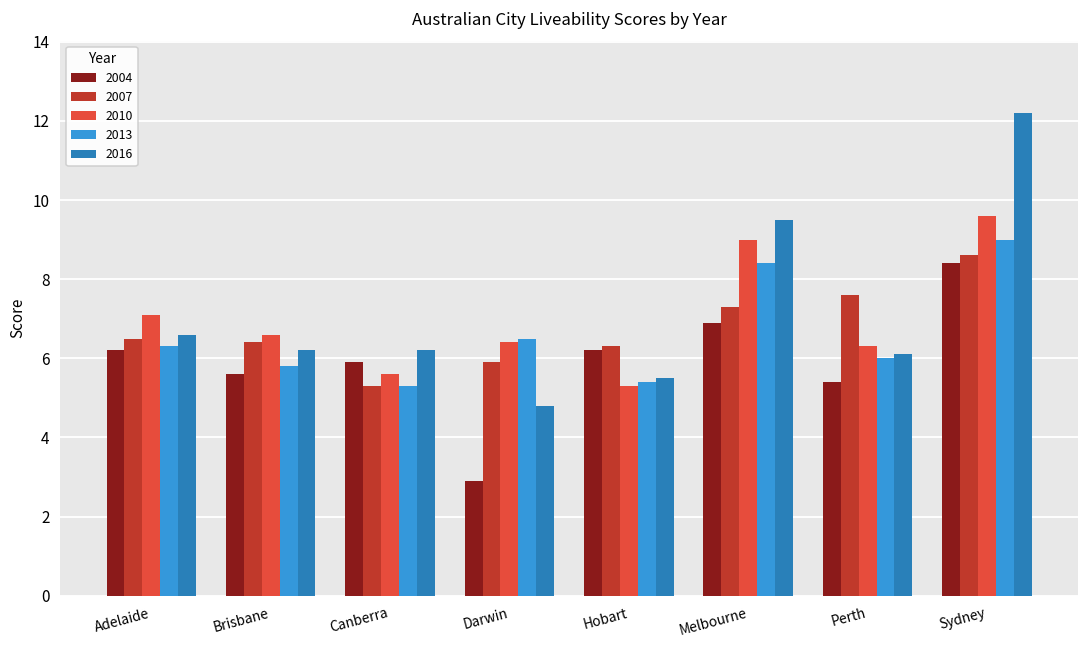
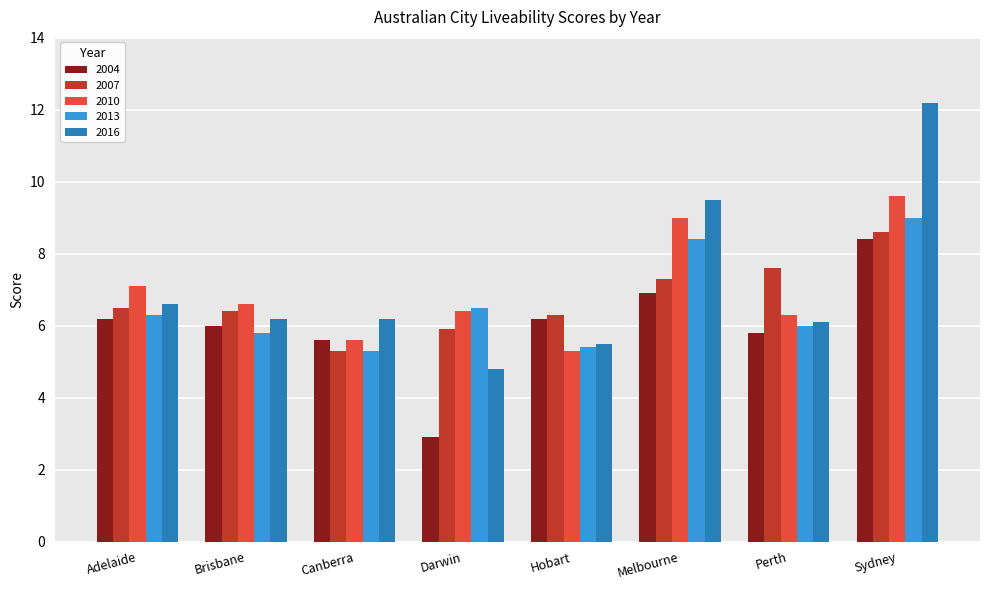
2004, Brisbane: 5.6 -> 6.0
2004, Canberra: 5.9 -> 5.6
2004, Perth: 5.4 -> 5.8
